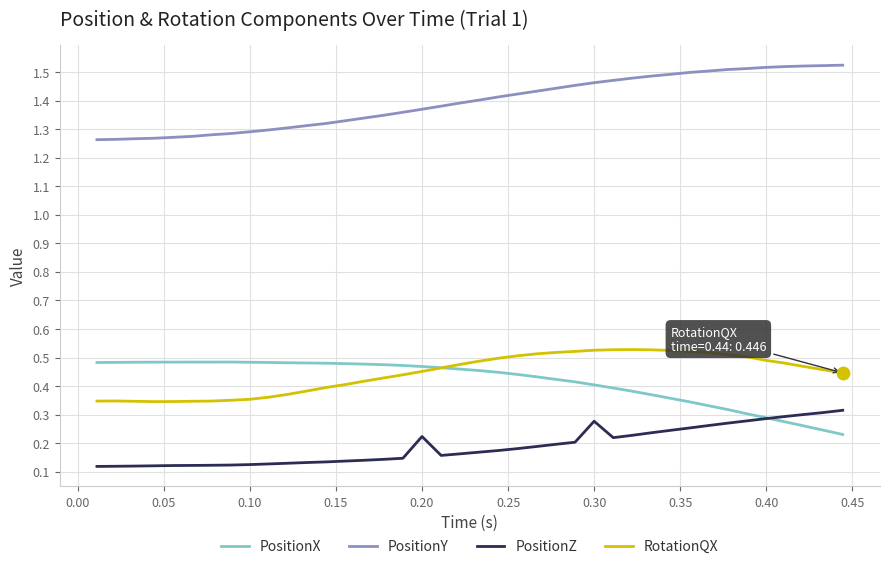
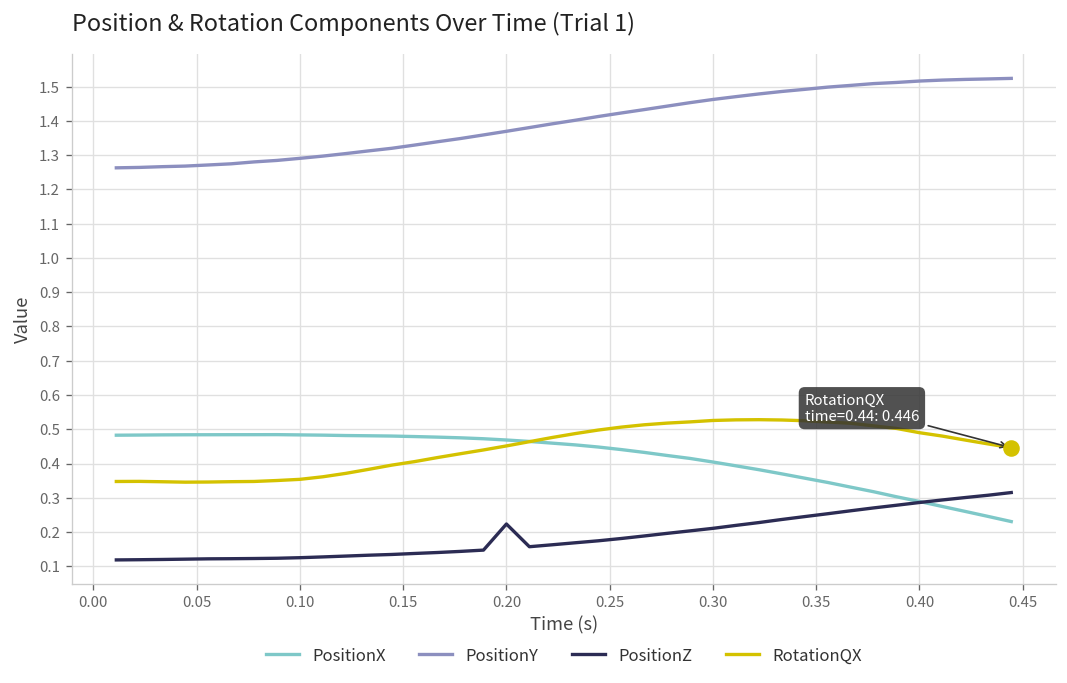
PositionZ, 0.30: 0.28 -> 0.21
